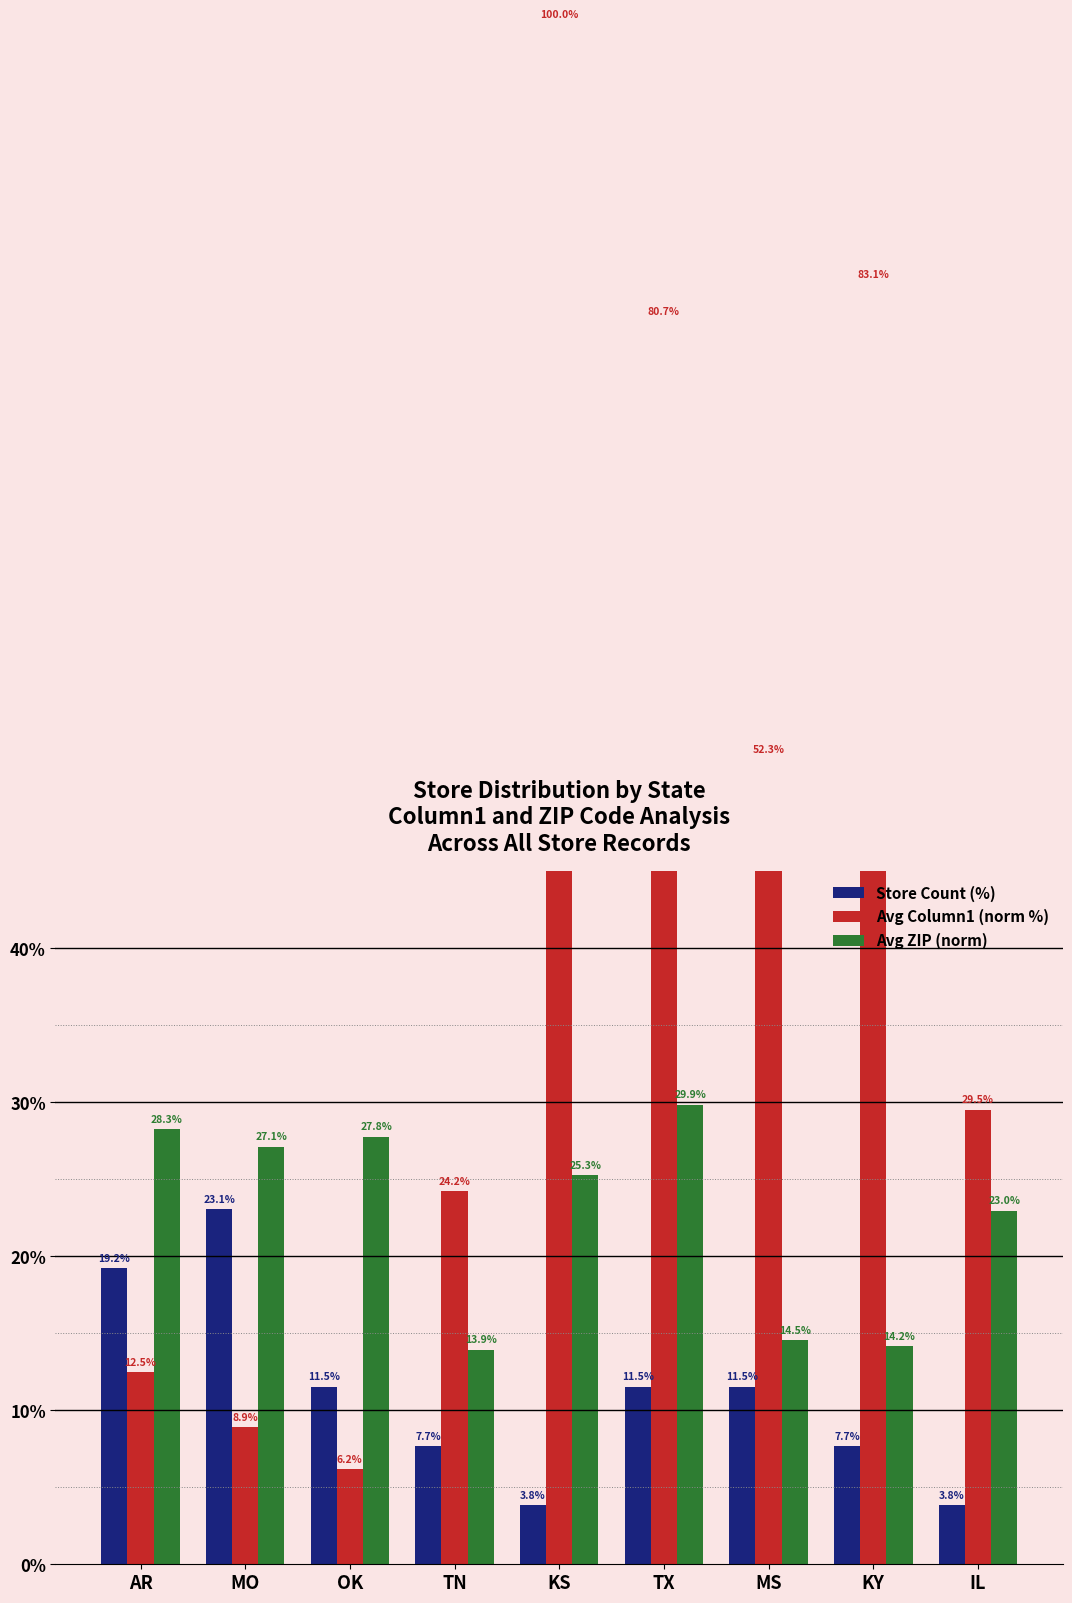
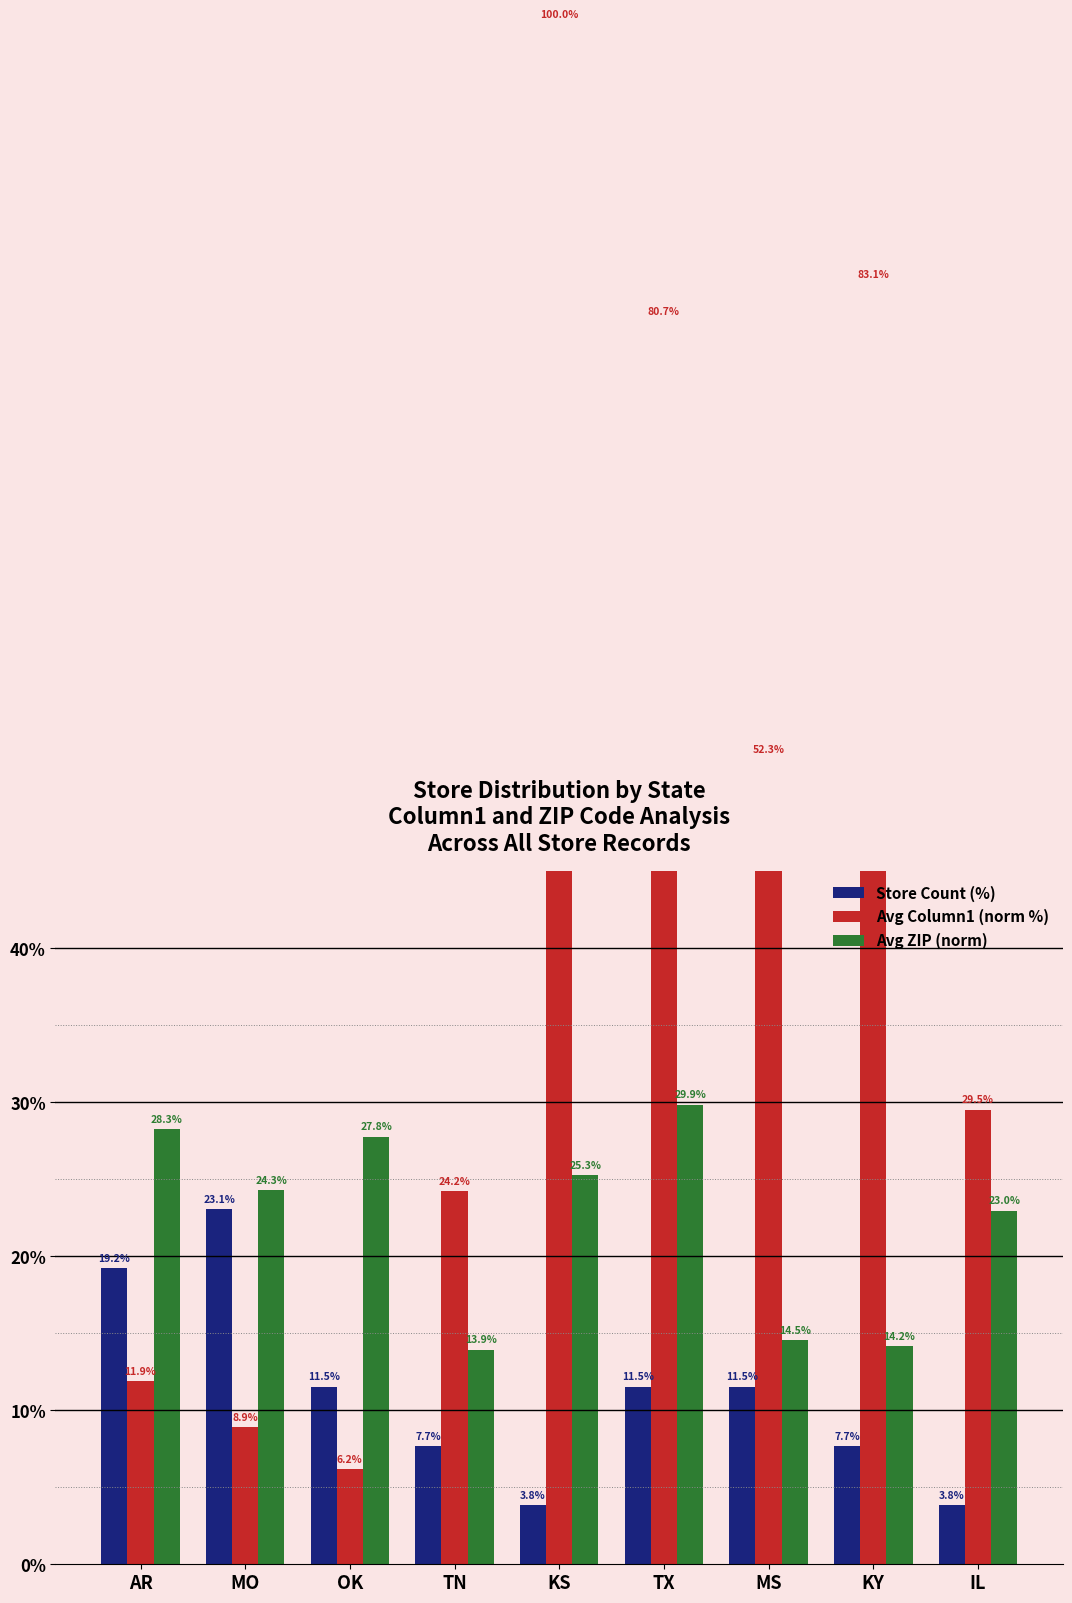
Avg Column1 (norm %), AR: 12.5% -> 11.9%
Avg ZIP (norm), MO: 27.1% -> 24.3%
